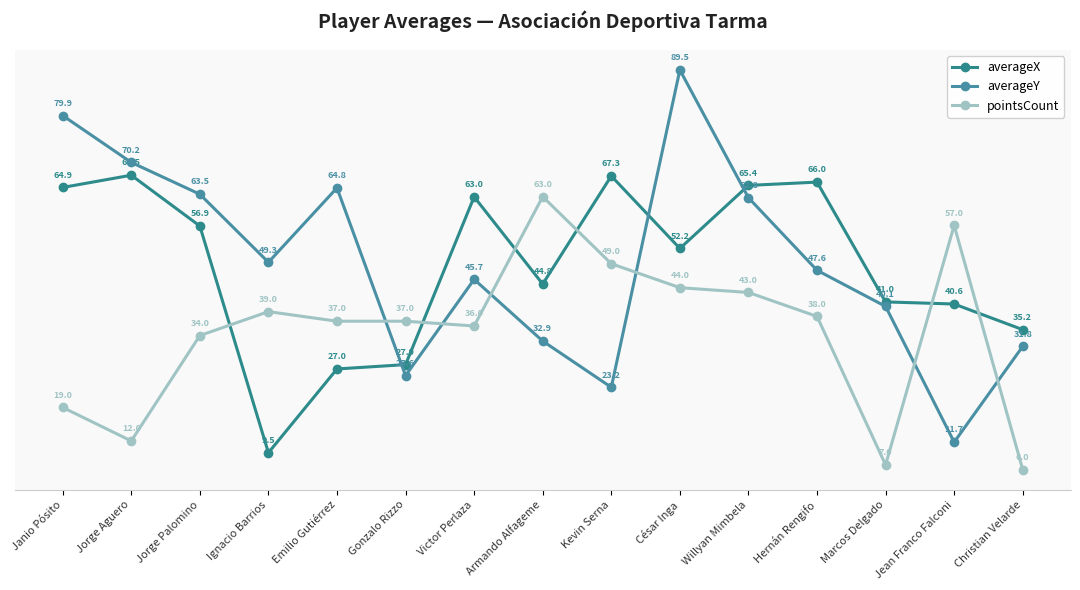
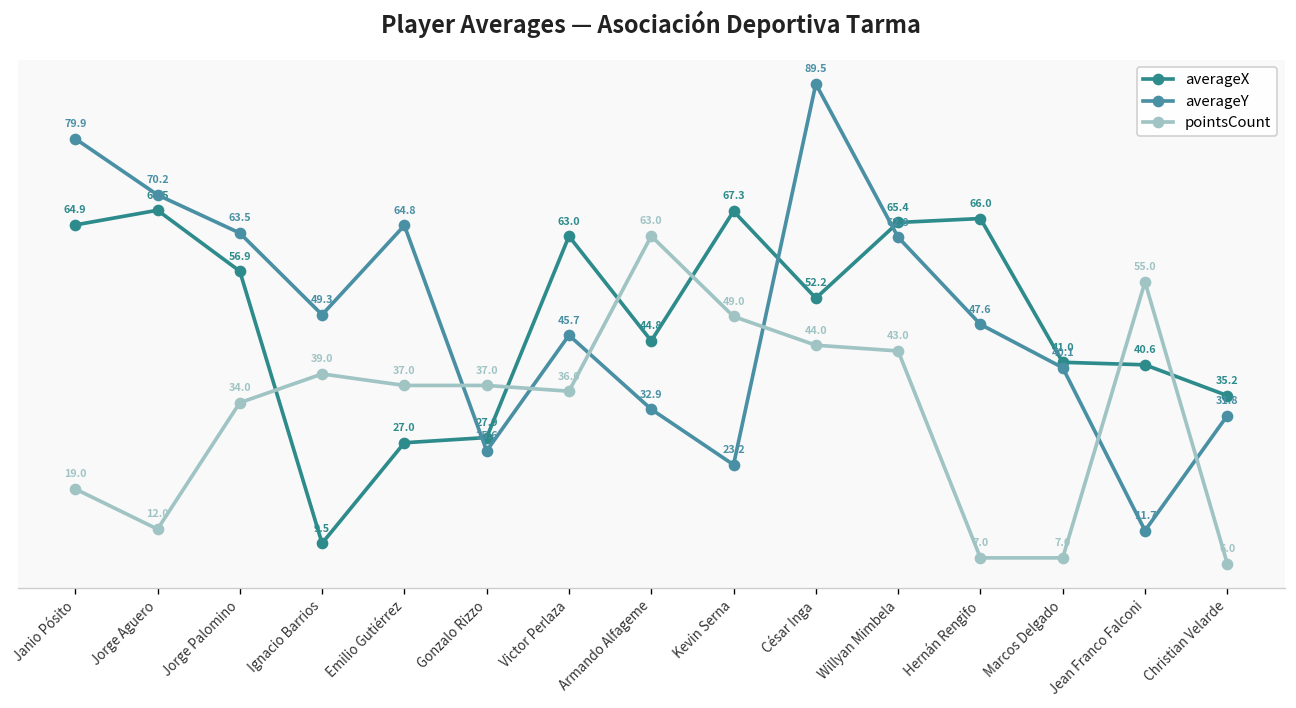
pointsCount, Hernán Rengifo: 38.0 -> 7.0
pointsCount, Jean Franco Falconi: 57.0 -> 55.0
